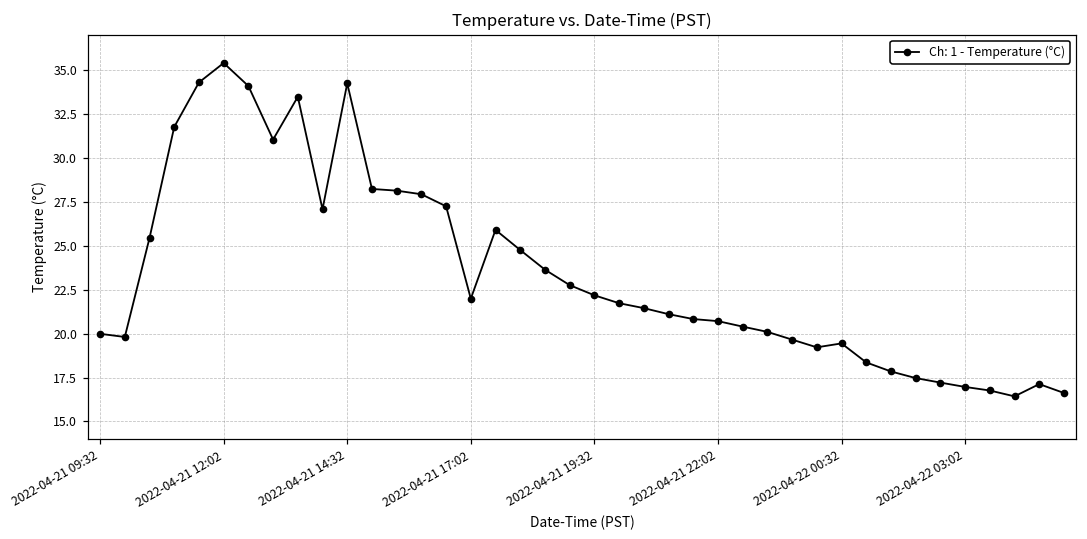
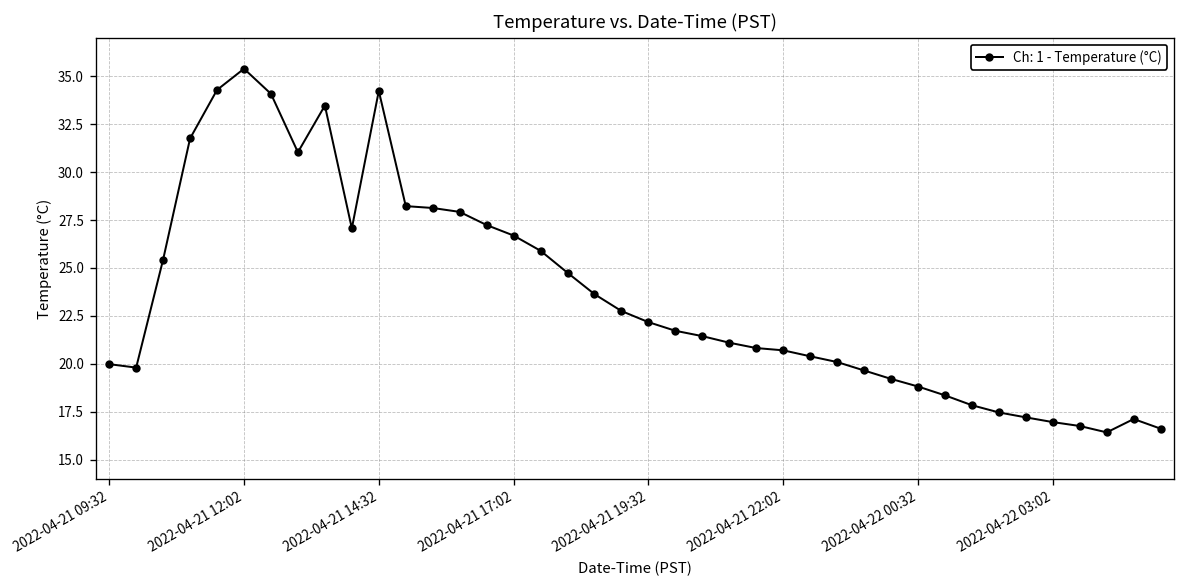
2022-04-21 17:02: 22.0 -> 26.7
2022-04-22 00:32: 19.4 -> 18.8
